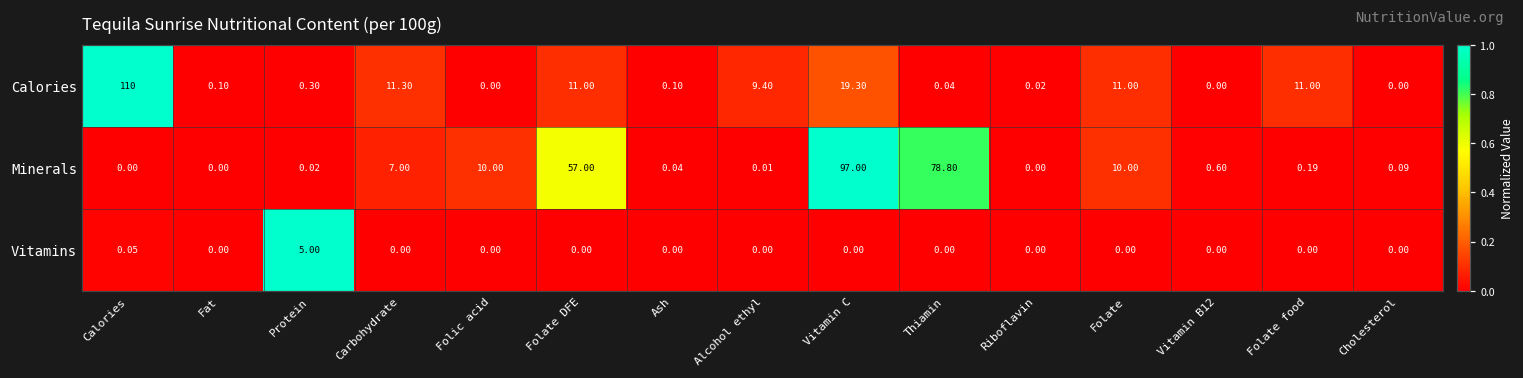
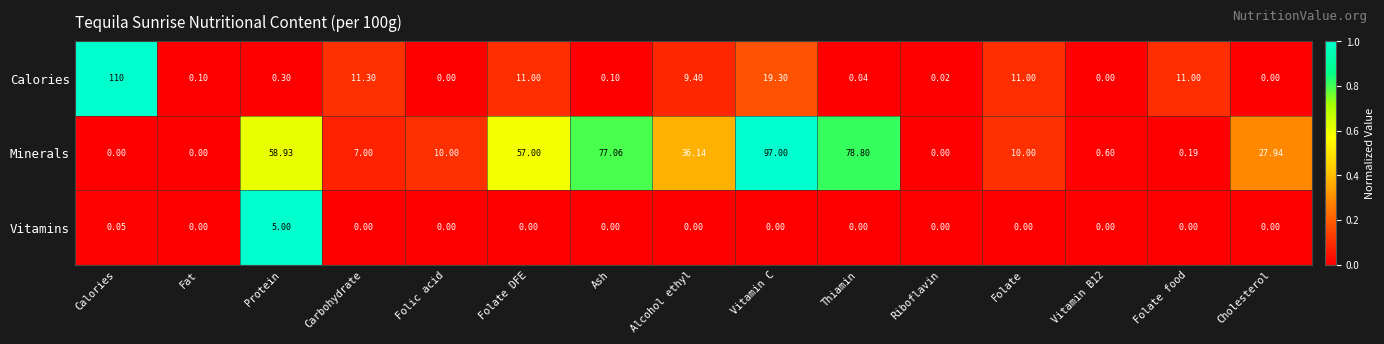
Minerals, Protein: 0.02 -> 58.93
Minerals, Ash: 0.04 -> 77.06
Minerals, Alcohol ethyl: 0.01 -> 36.14
Minerals, Cholesterol: 0.09 -> 27.94
